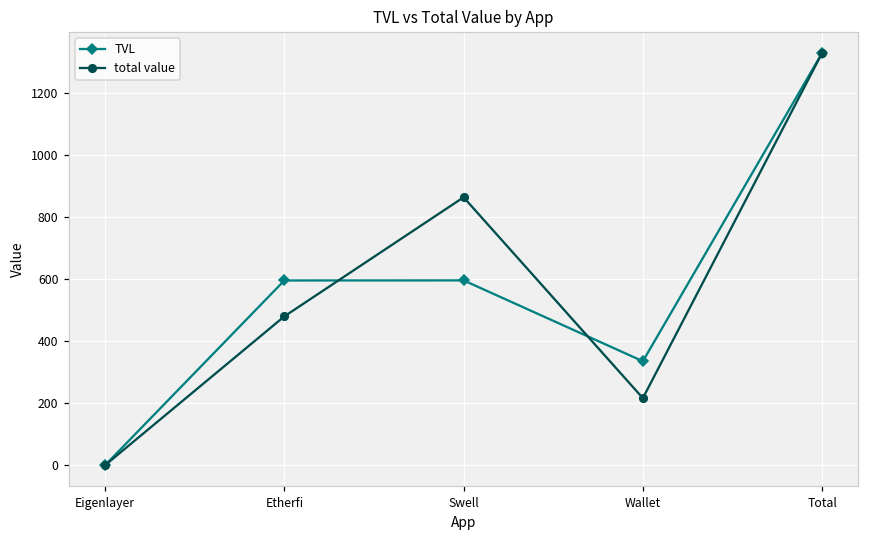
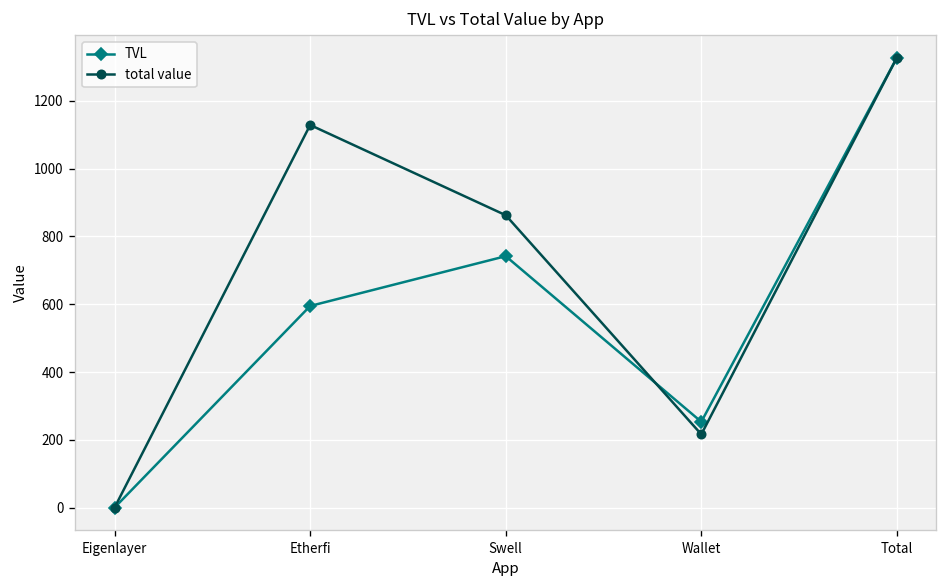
total value, Etherfi: 480 -> 1130
TVL, Swell: 600 -> 740
TVL, Wallet: 330 -> 250
